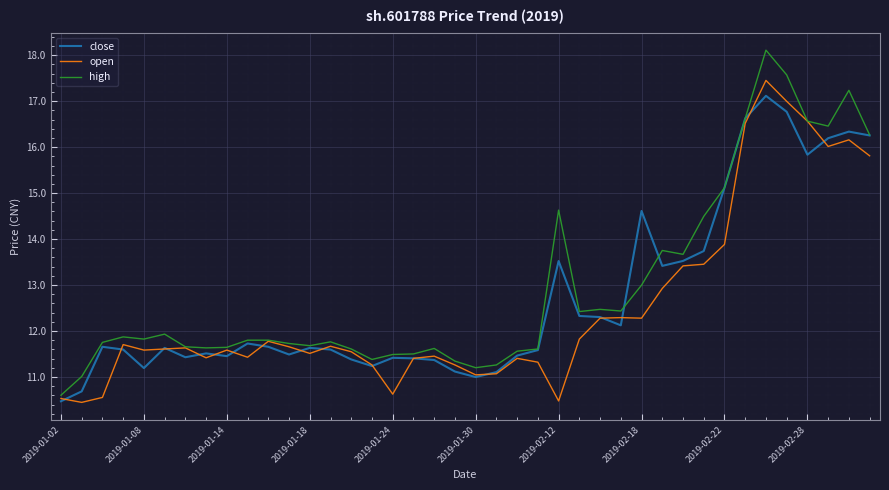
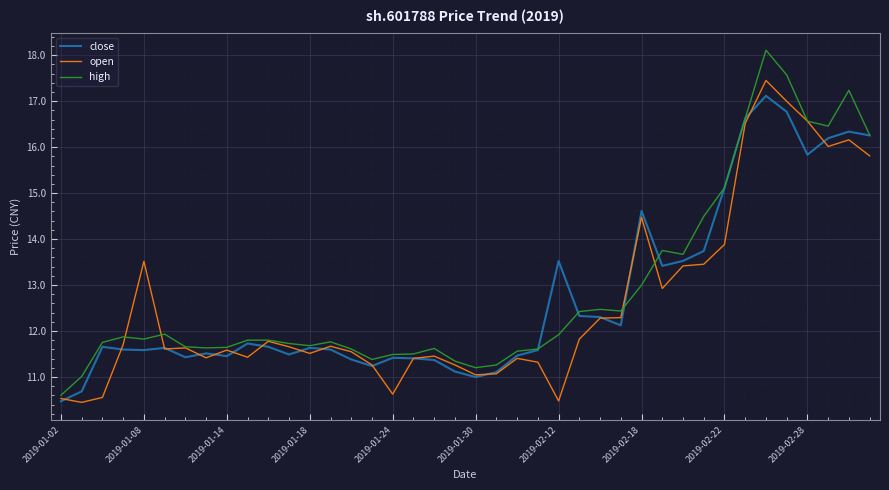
close, 2019-01-08: 11.2 -> 11.6
open, 2019-01-08: 11.6 -> 13.5
high, 2019-02-12: 14.6 -> 11.9
open, 2019-02-18: 12.3 -> 14.5
